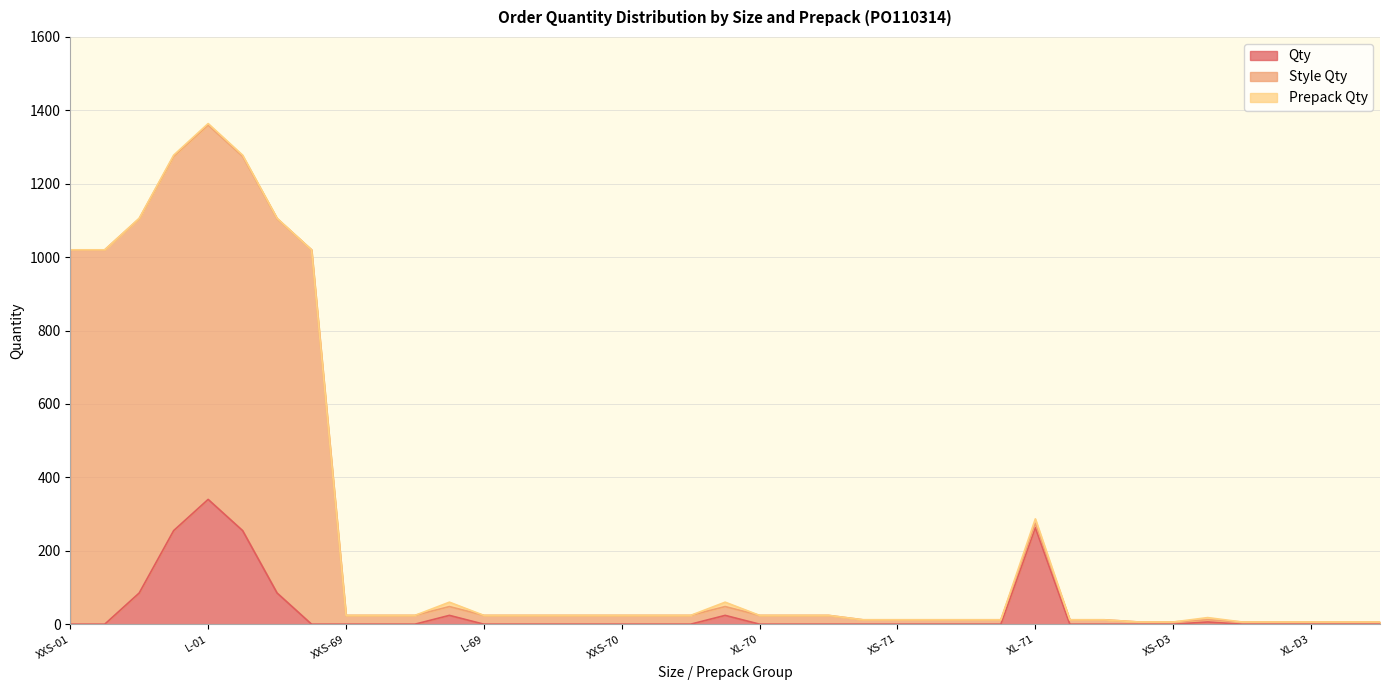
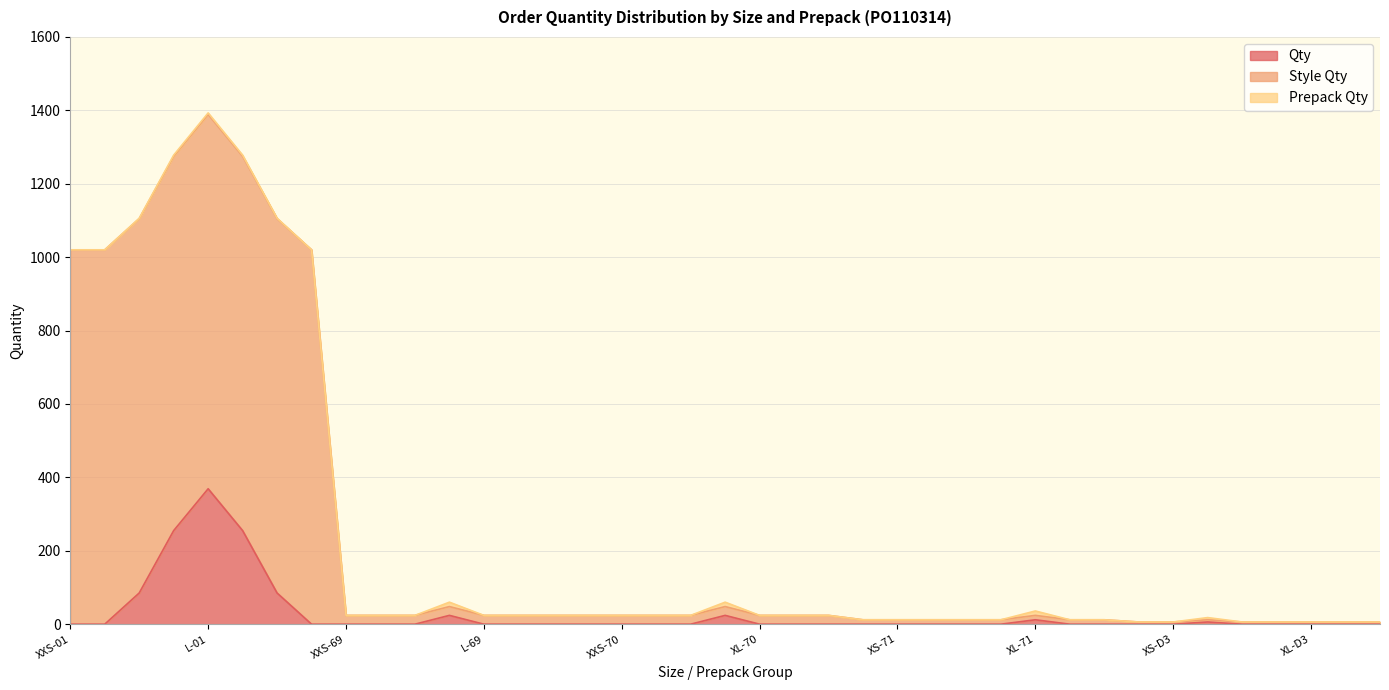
Qty, L-01: 340 -> 370
Qty, XL-71: 260 -> 10
